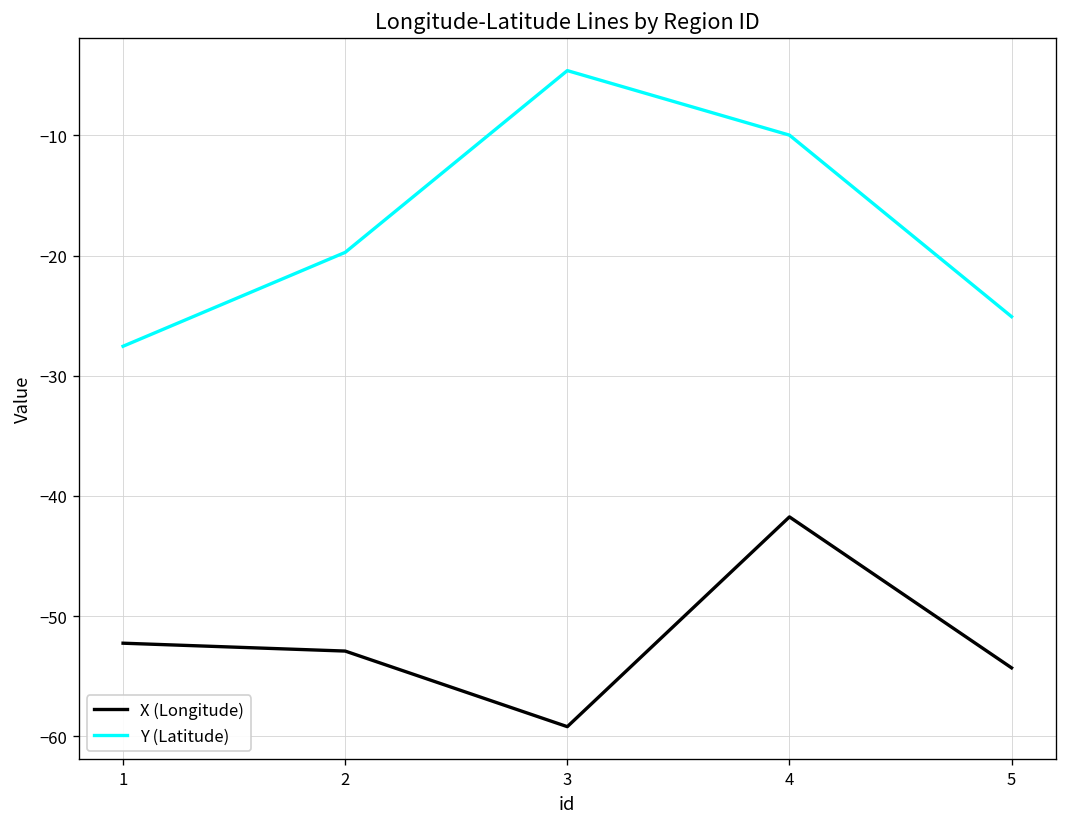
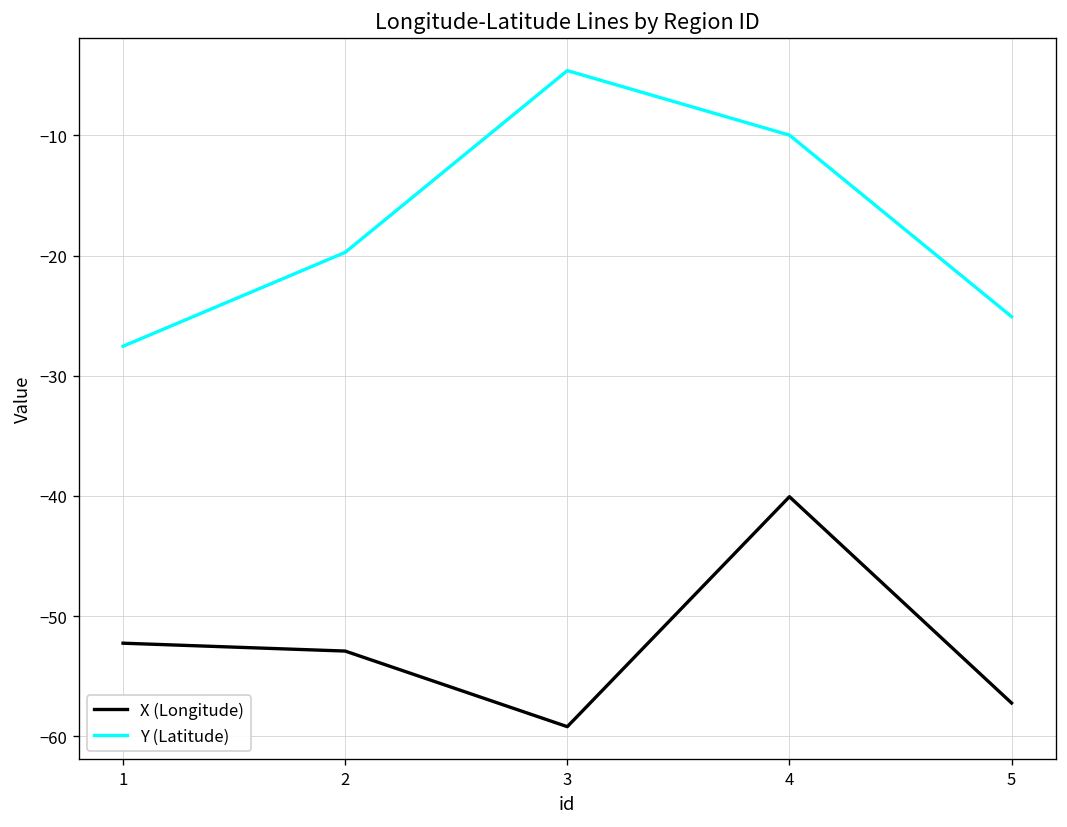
X (Longitude), 4: -41.7 -> -40.1
X (Longitude), 5: -54.3 -> -57.2
